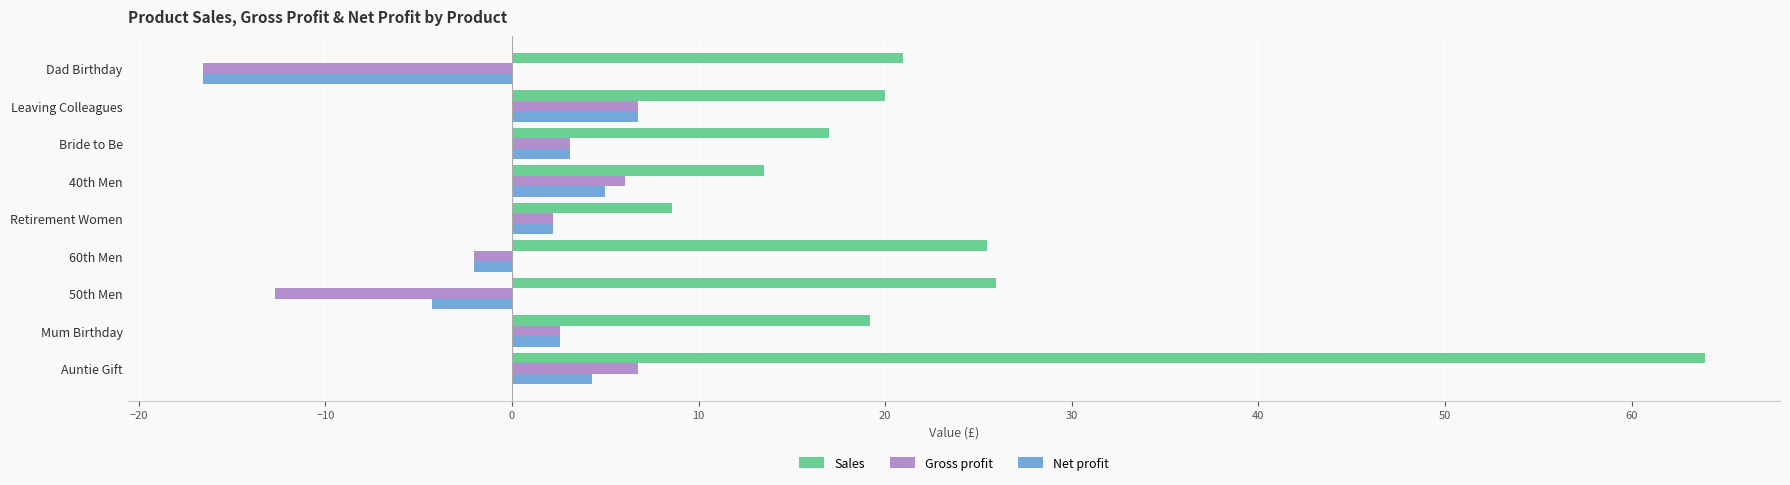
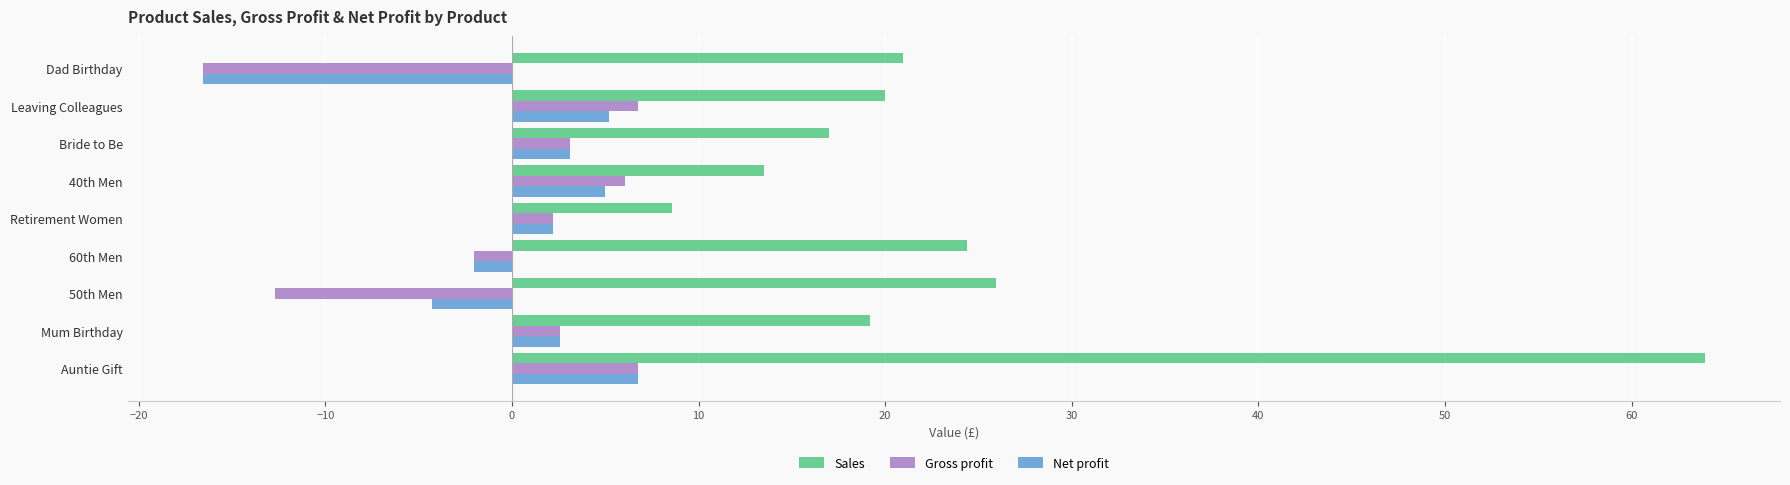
Net profit, Leaving Colleagues: 6.7 -> 5.2
Sales, 60th Men: 25.5 -> 24.4
Net profit, Auntie Gift: 4.3 -> 6.8
